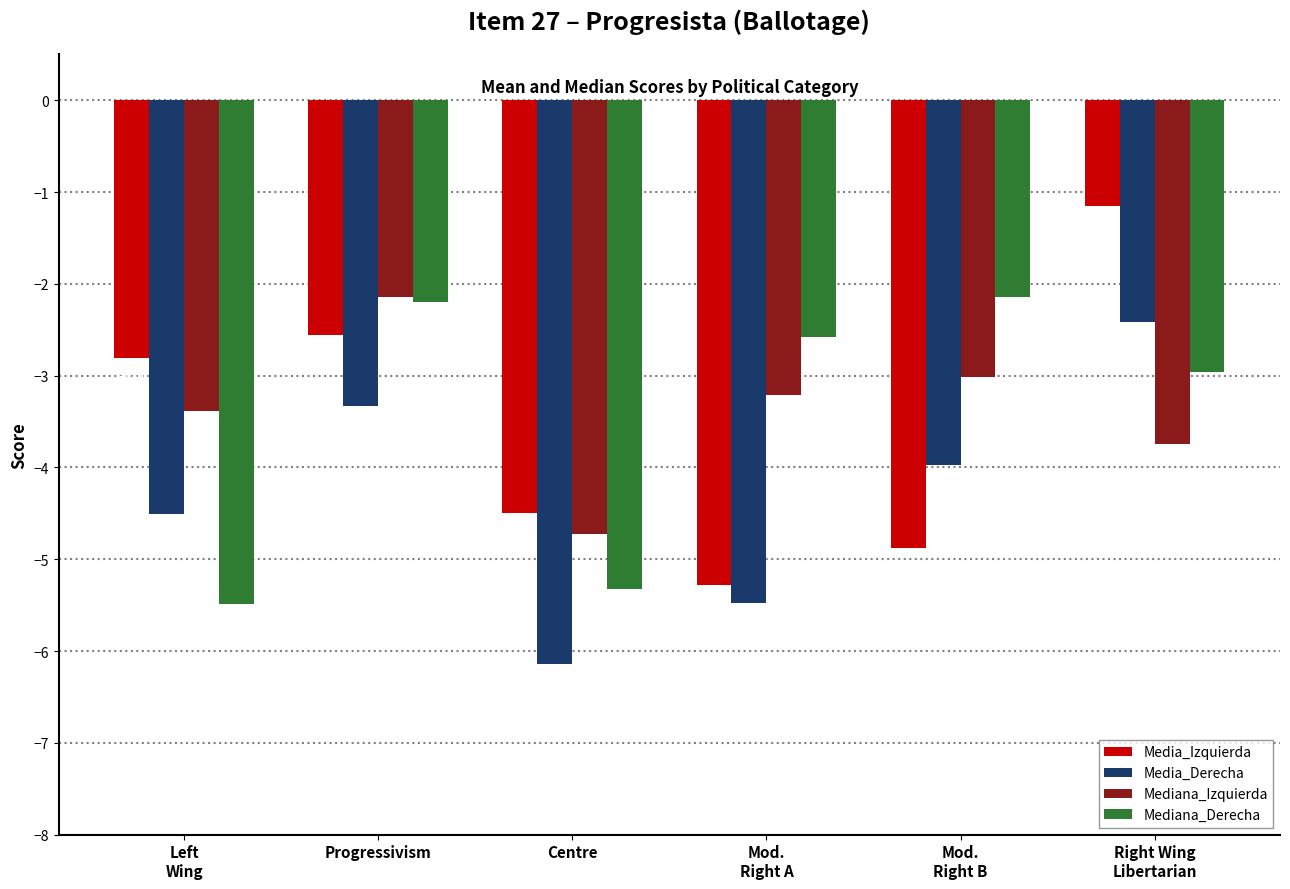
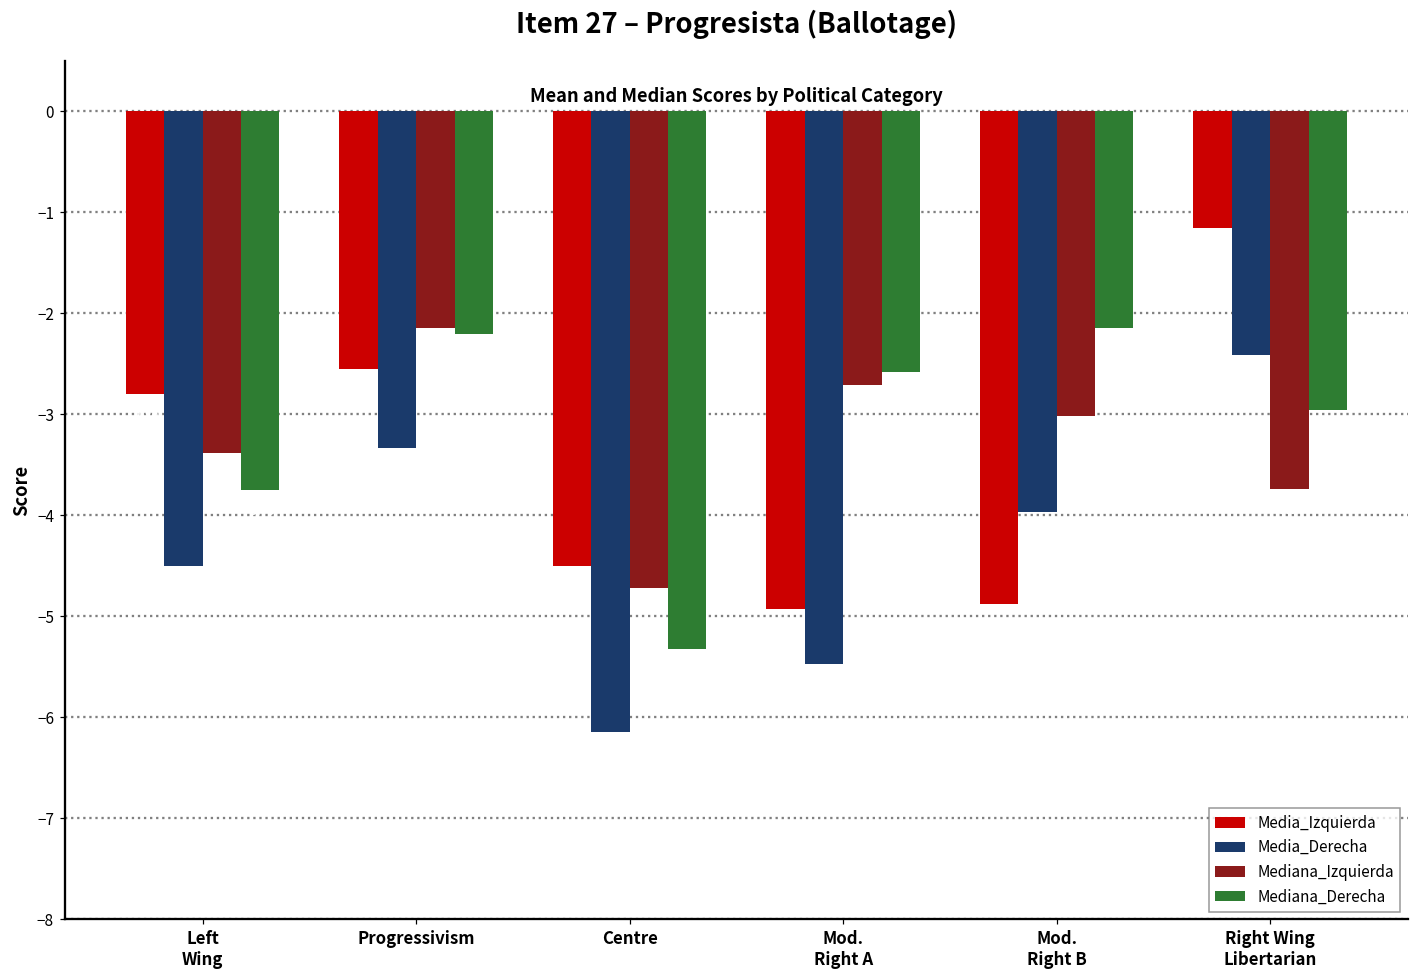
Mediana_Derecha, Left Wing: -5.5 -> -3.8
Media_Izquierda, Mod. Right A: -5.3 -> -4.9
Mediana_Izquierda, Mod. Right A: -3.2 -> -2.7
